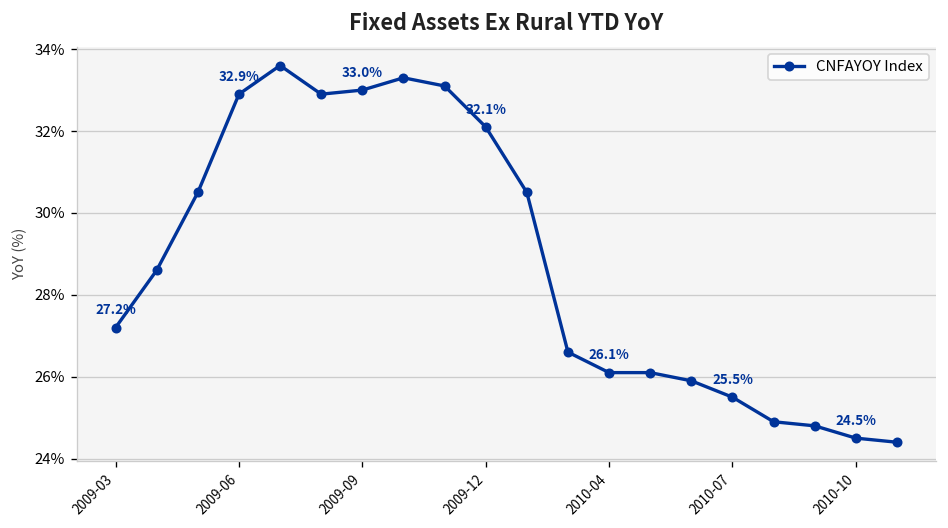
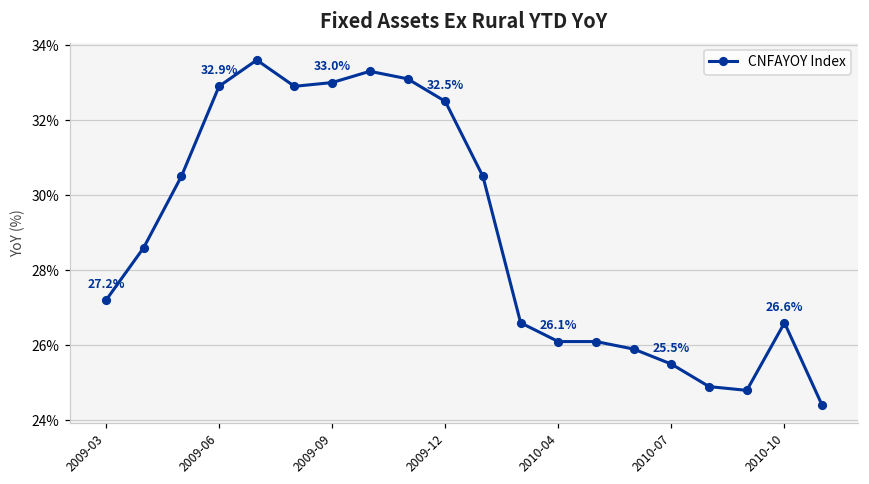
2009-12: 32.1% -> 32.5%
2010-10: 24.5% -> 26.6%
